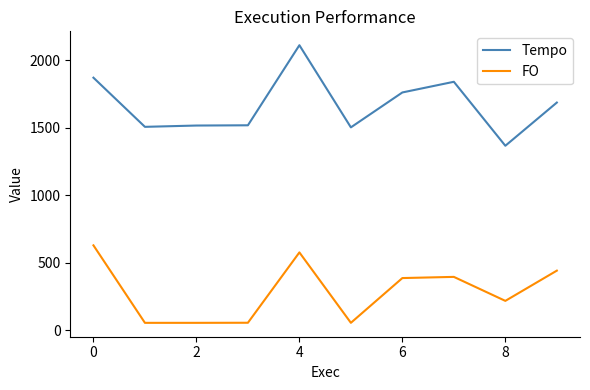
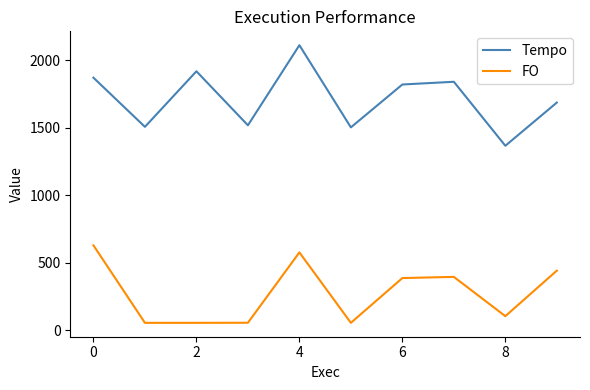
Tempo, 2: 1520 -> 1920
Tempo, 6: 1760 -> 1820
FO, 8: 220 -> 100
